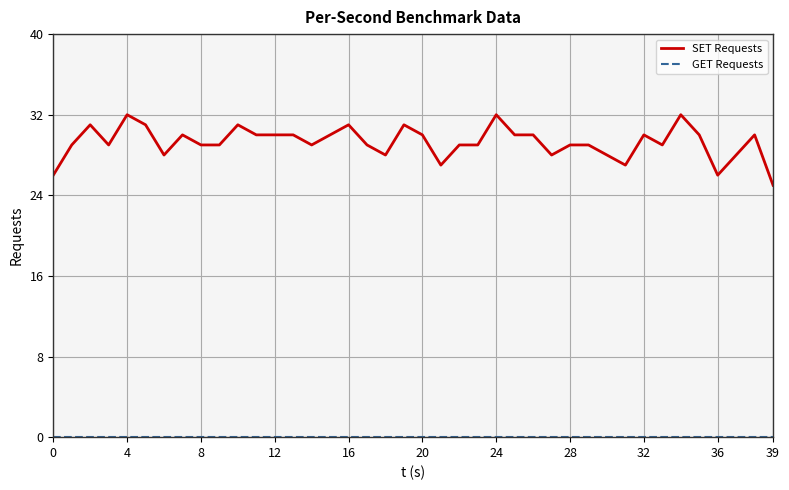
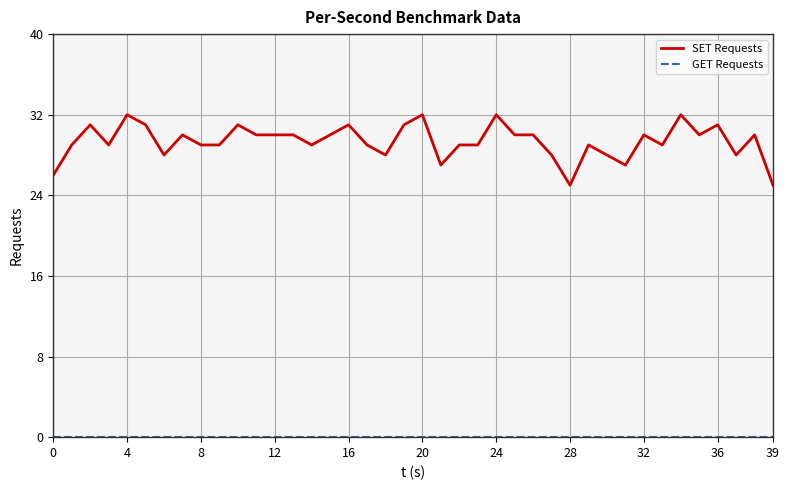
SET Requests, 20: 30 -> 32
SET Requests, 28: 29 -> 25
SET Requests, 36: 26 -> 31
